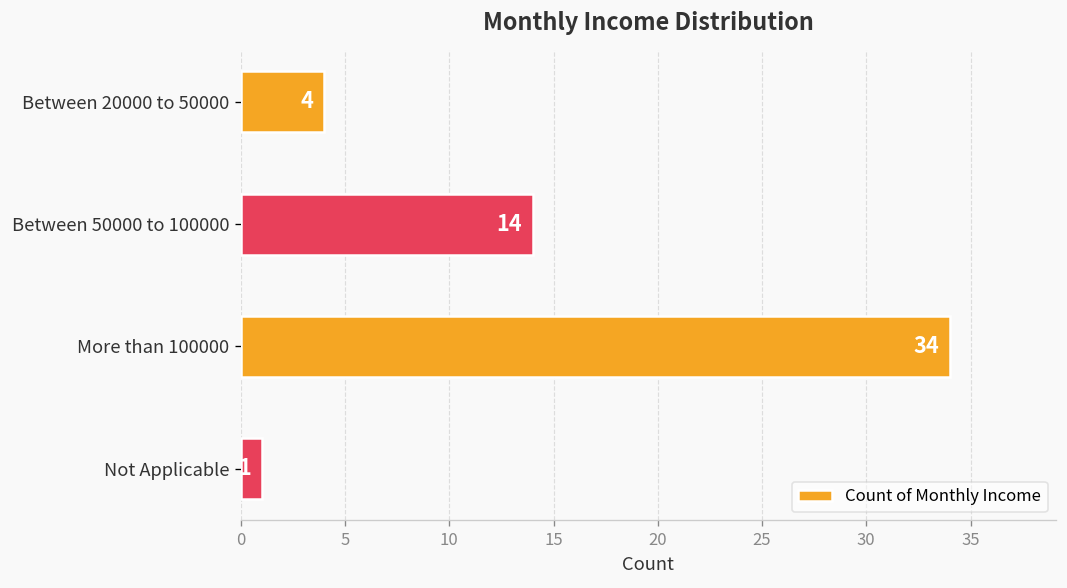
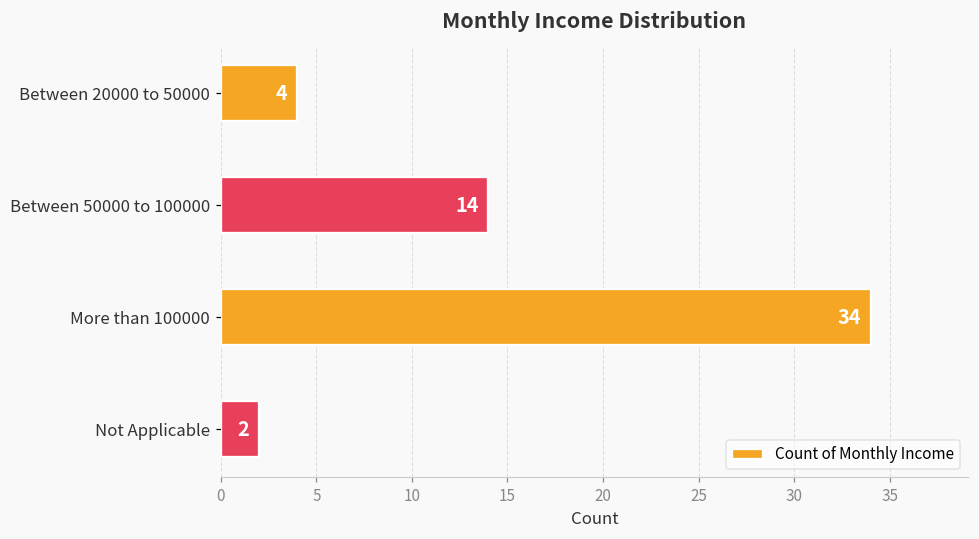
Not Applicable: 1 -> 2
